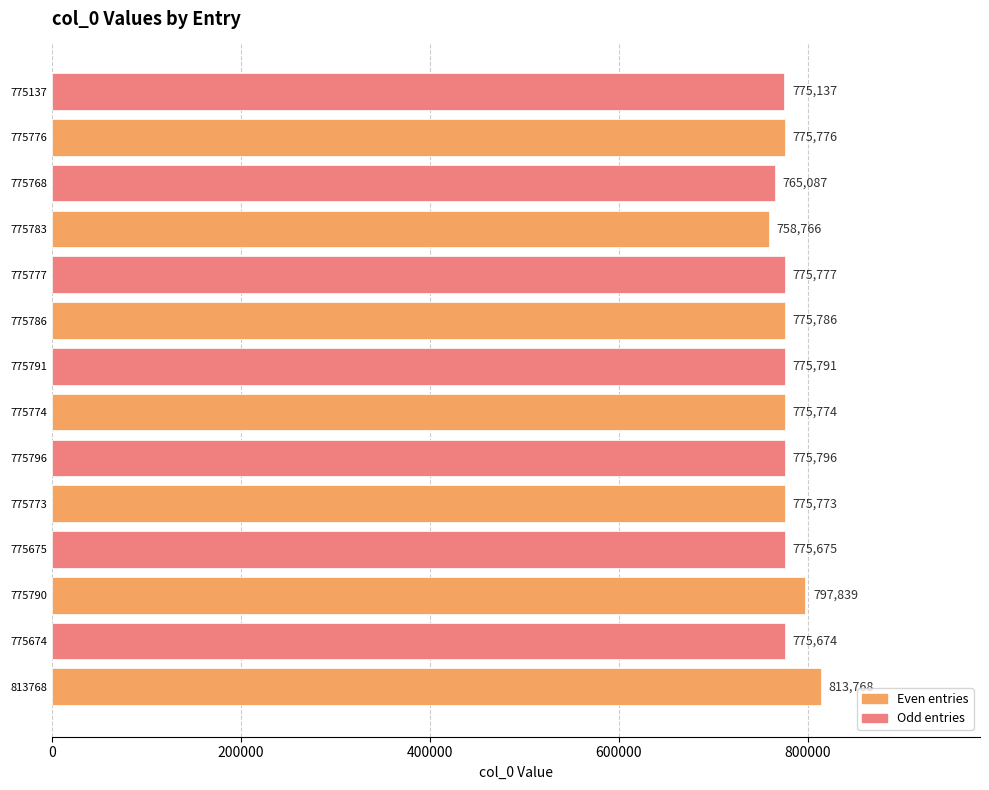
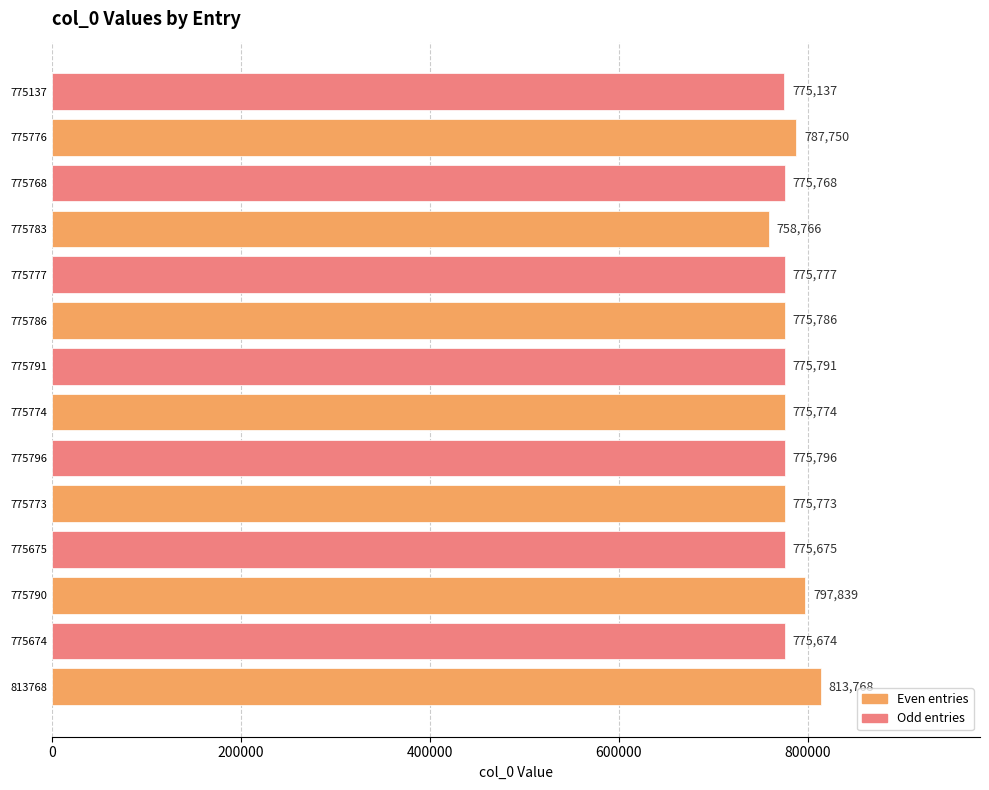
775776: 775,776 -> 787,750
775768: 765,087 -> 775,768
